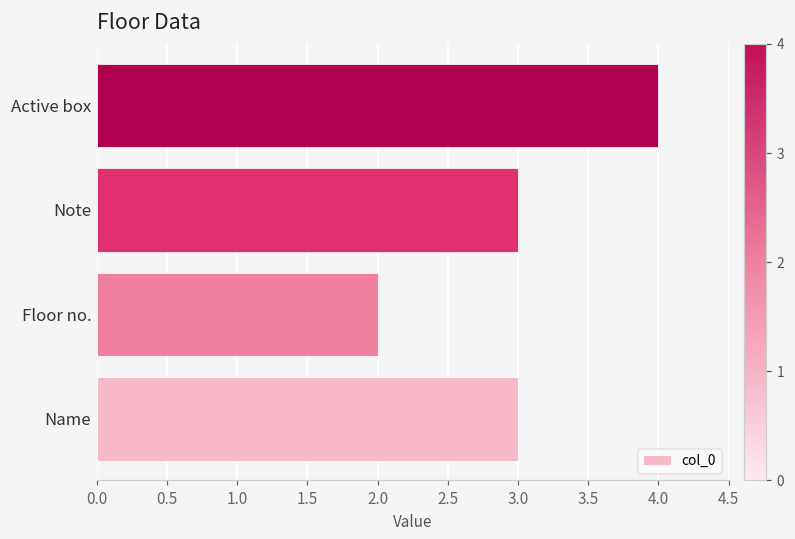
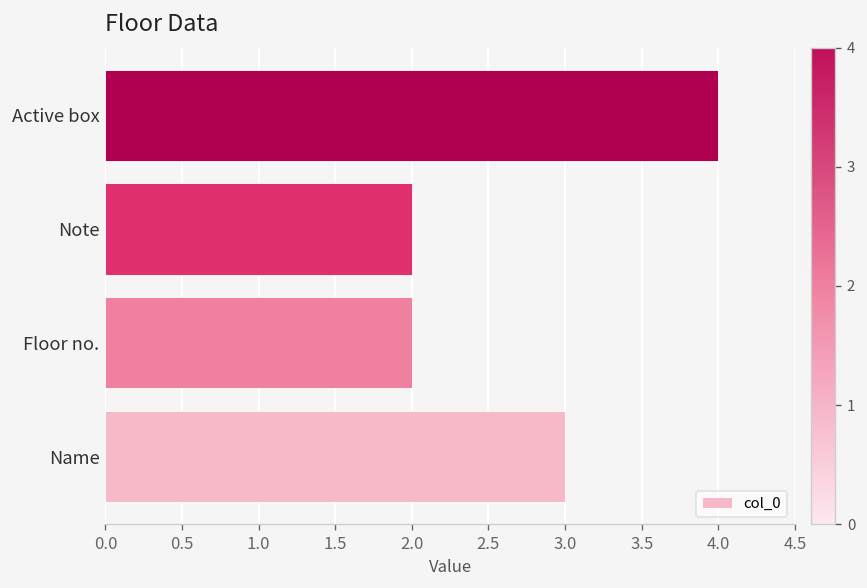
Note: 3 -> 2
